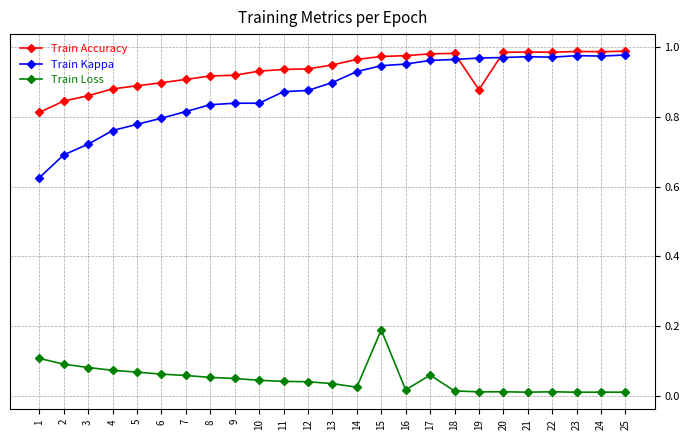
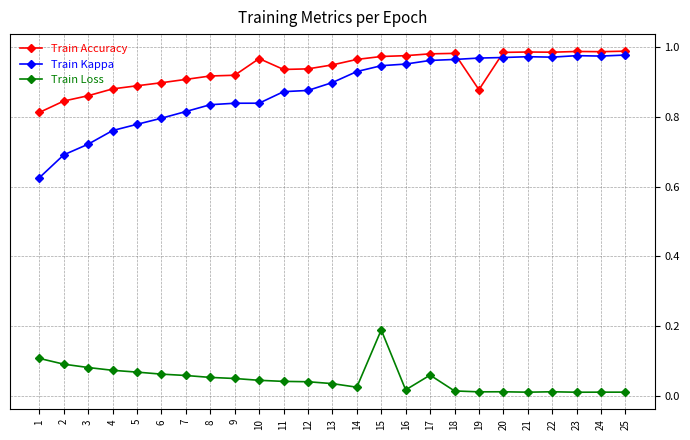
Train Accuracy, 10: 0.93 -> 0.97
